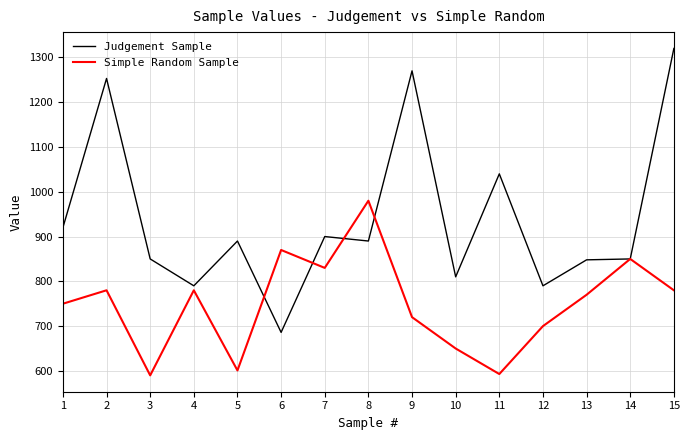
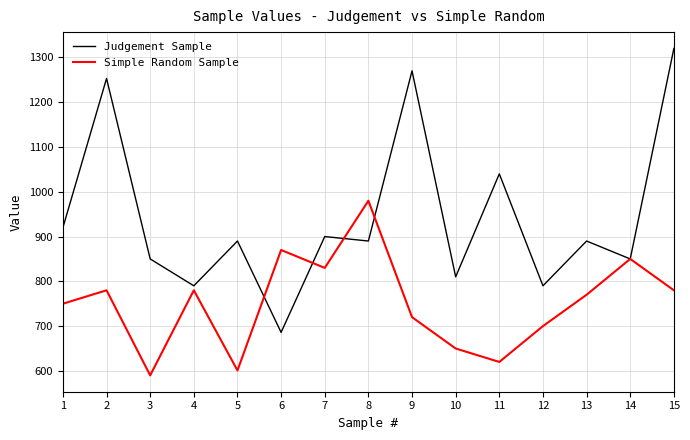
Simple Random Sample, 11: 590 -> 620
Judgement Sample, 13: 850 -> 890
